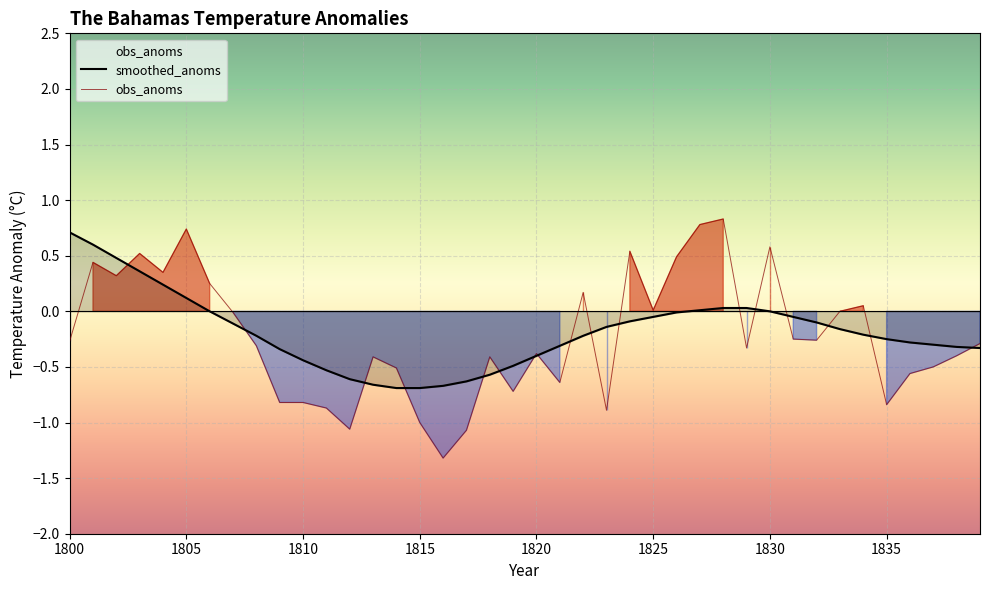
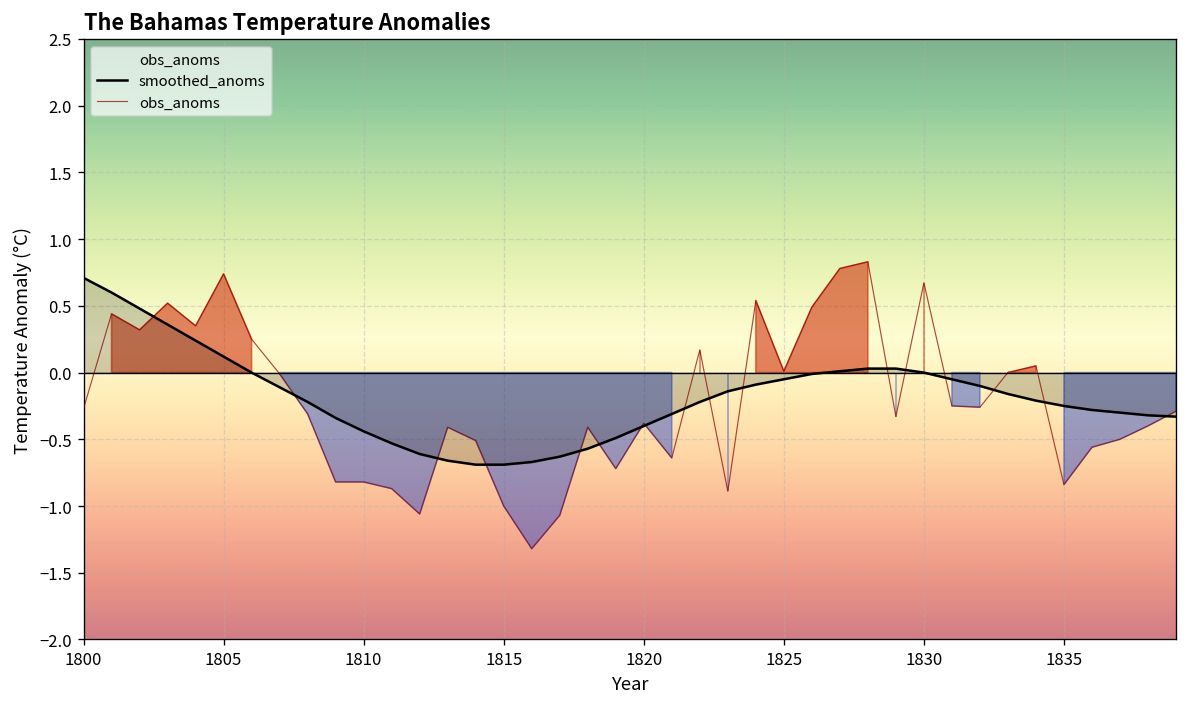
obs_anoms, 1830: 0.58 -> 0.67
